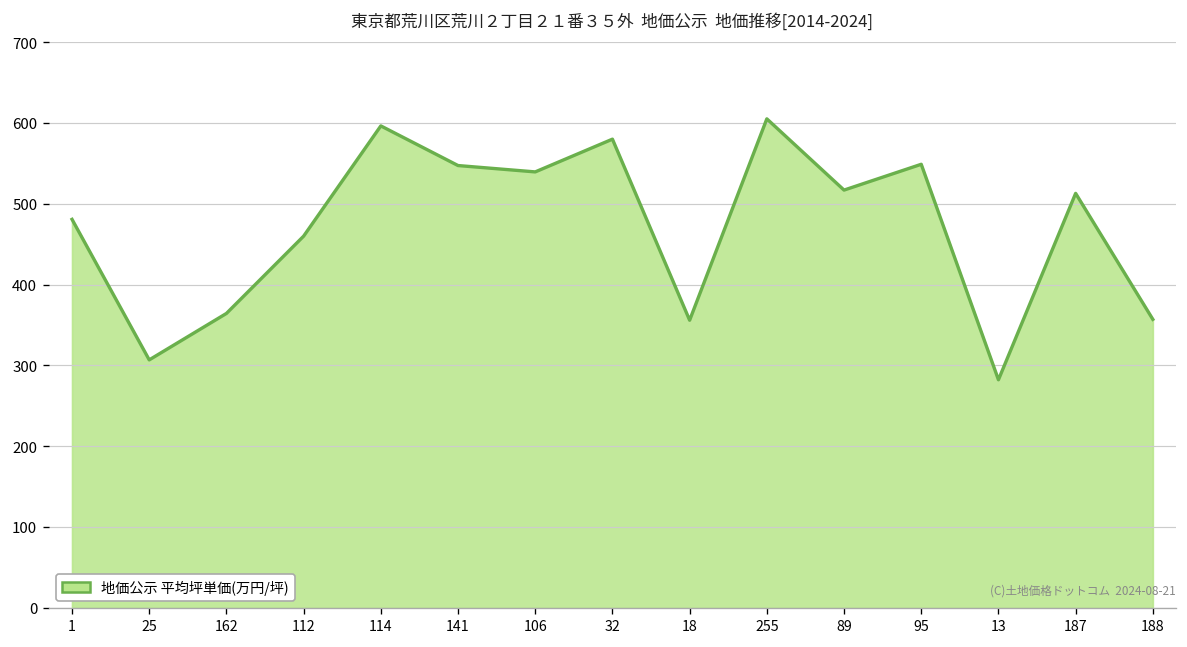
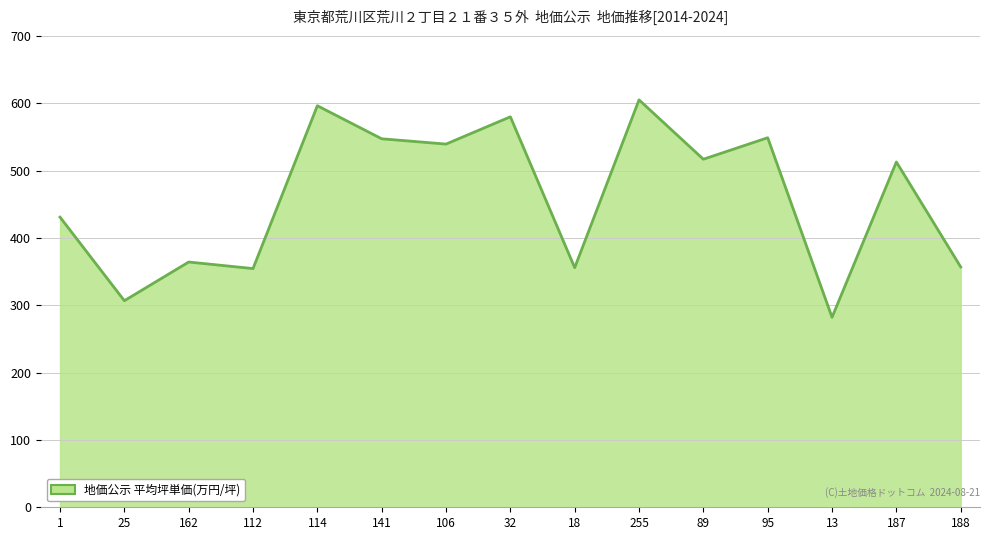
1: 480 -> 430
112: 460 -> 350
